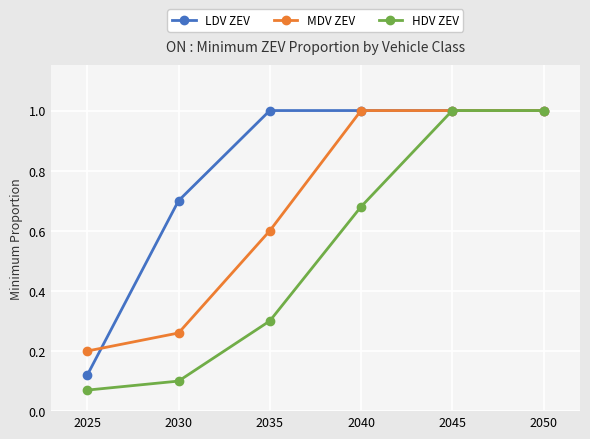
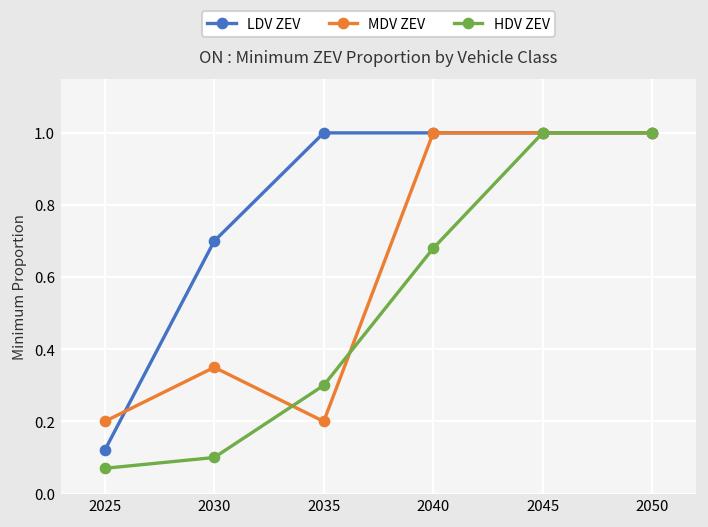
MDV ZEV, 2030: 0.26 -> 0.35
MDV ZEV, 2035: 0.6 -> 0.2
